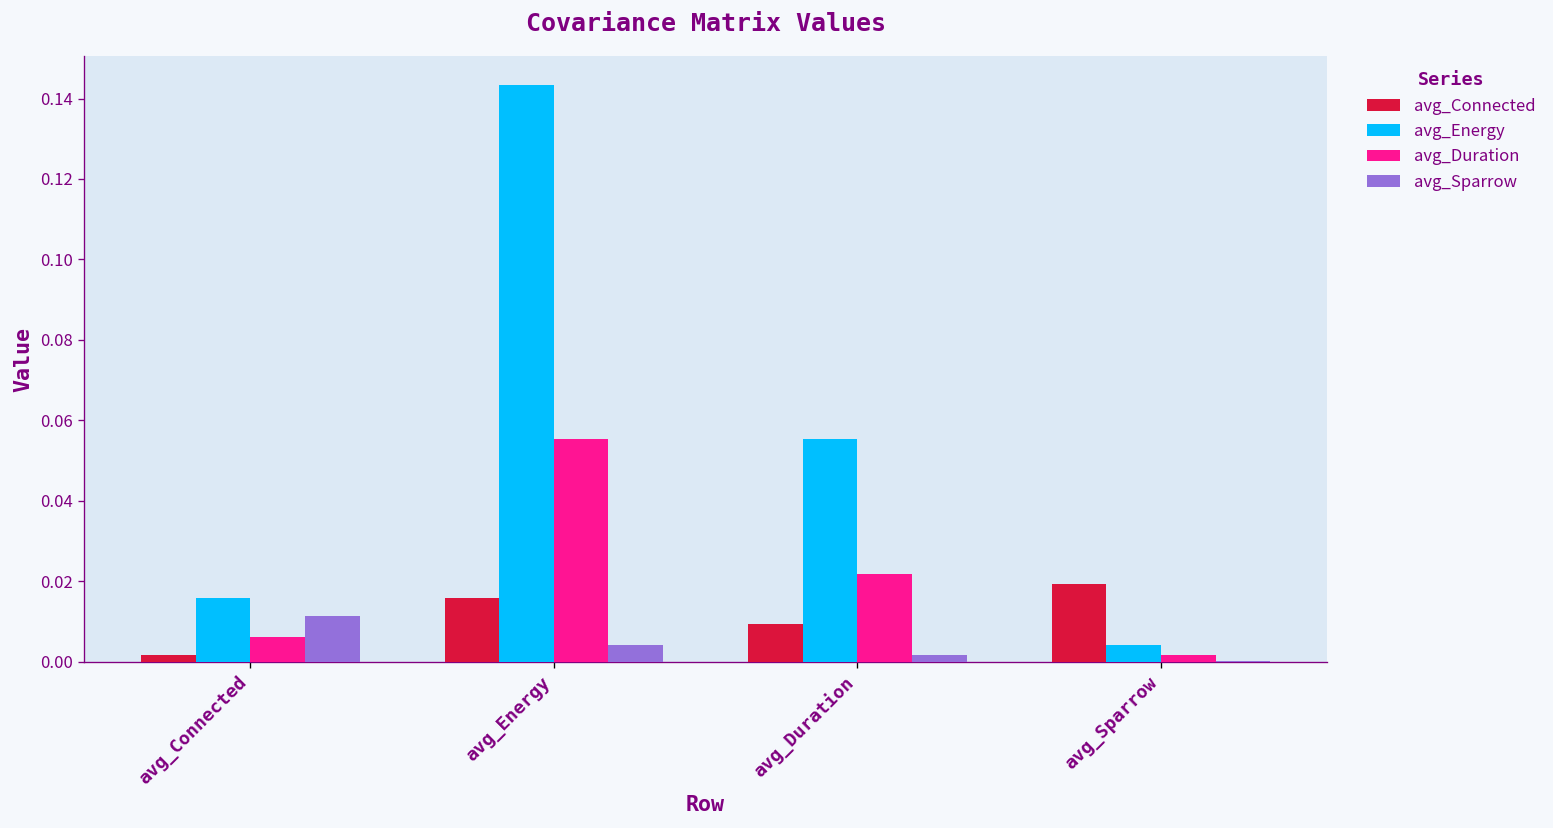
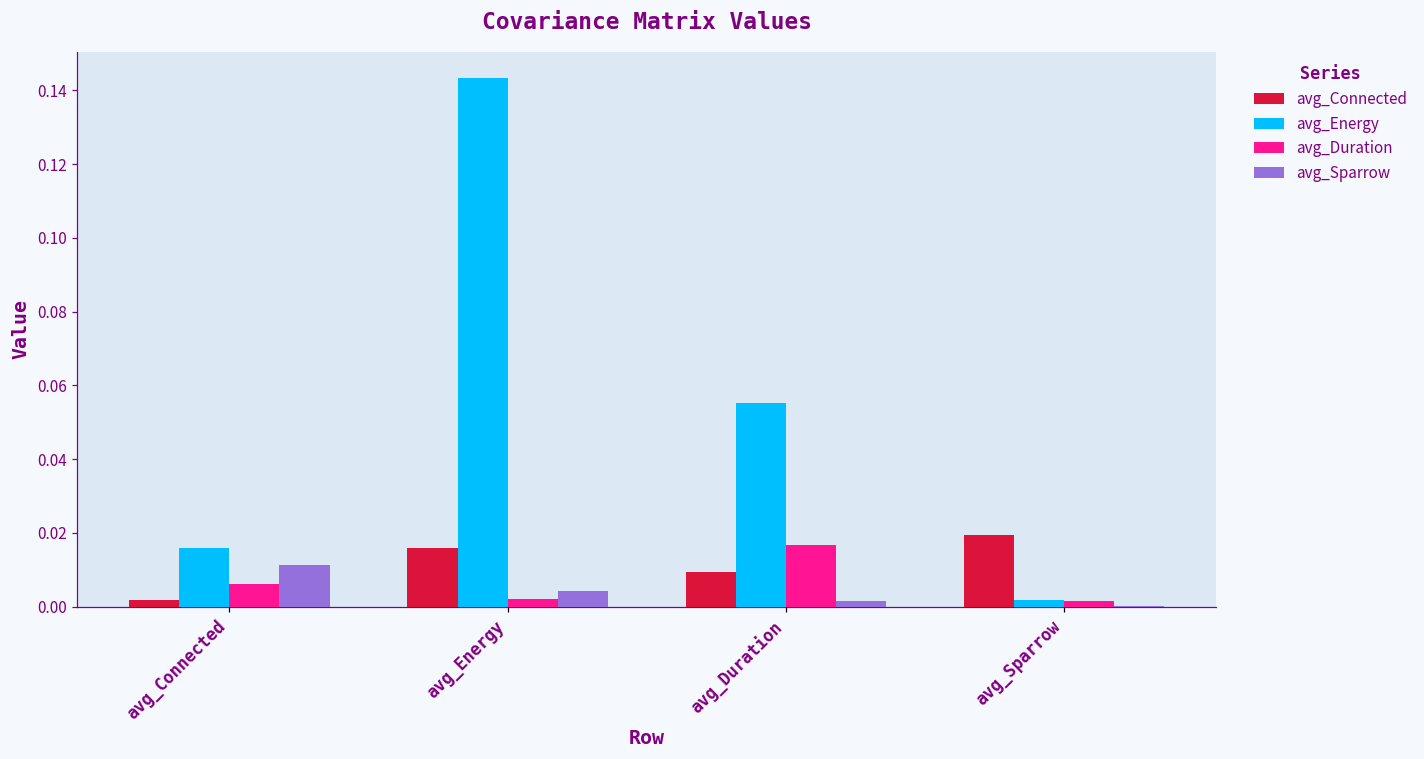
avg_Duration, avg_Energy: 0.055 -> 0.002
avg_Duration, avg_Duration: 0.022 -> 0.017
avg_Energy, avg_Sparrow: 0.004 -> 0.002
